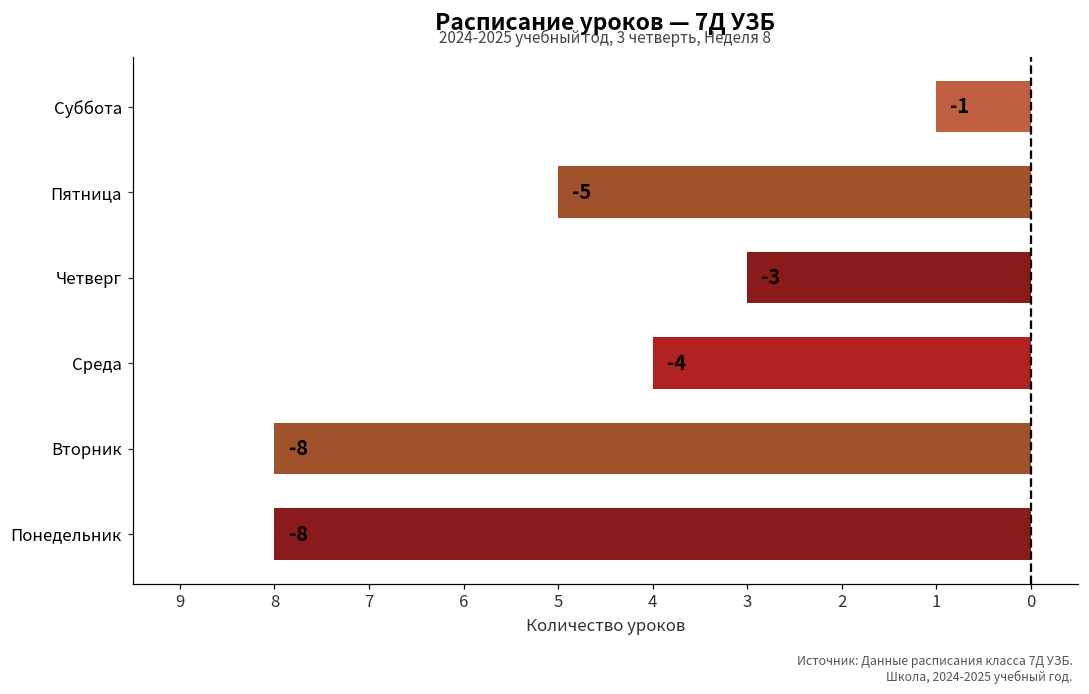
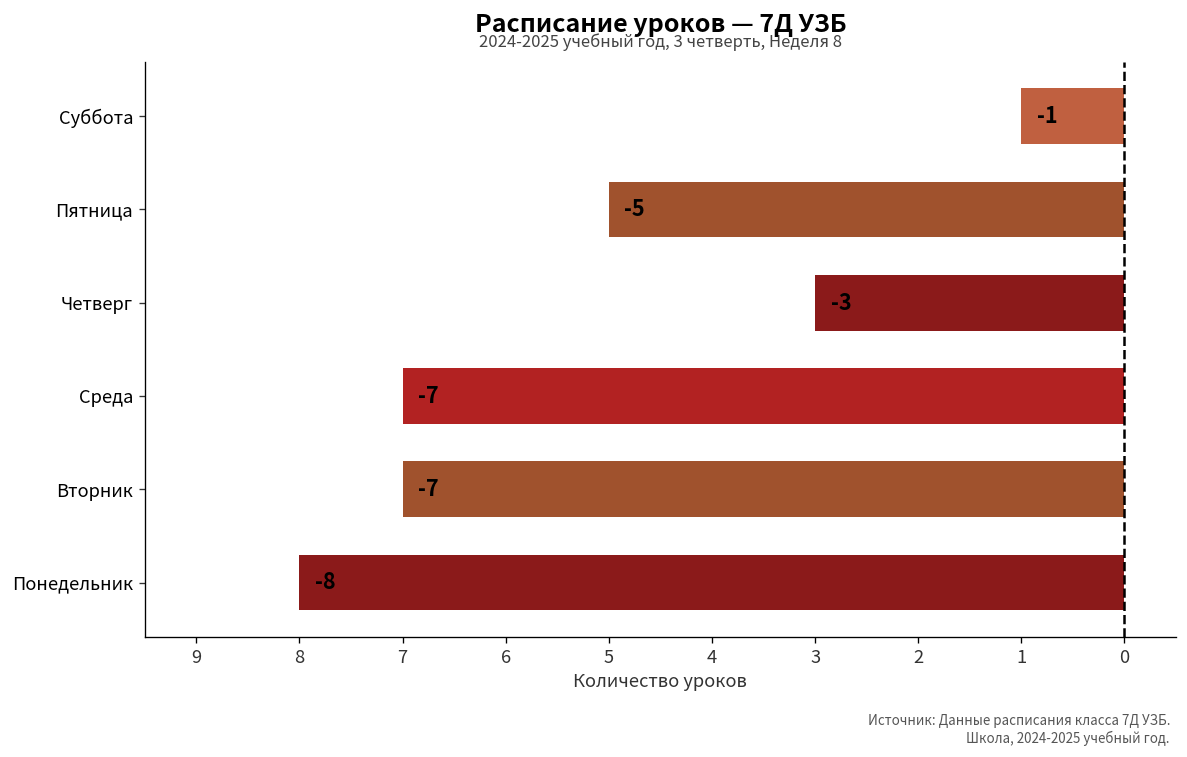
Среда: -4 -> -7
Вторник: -8 -> -7
